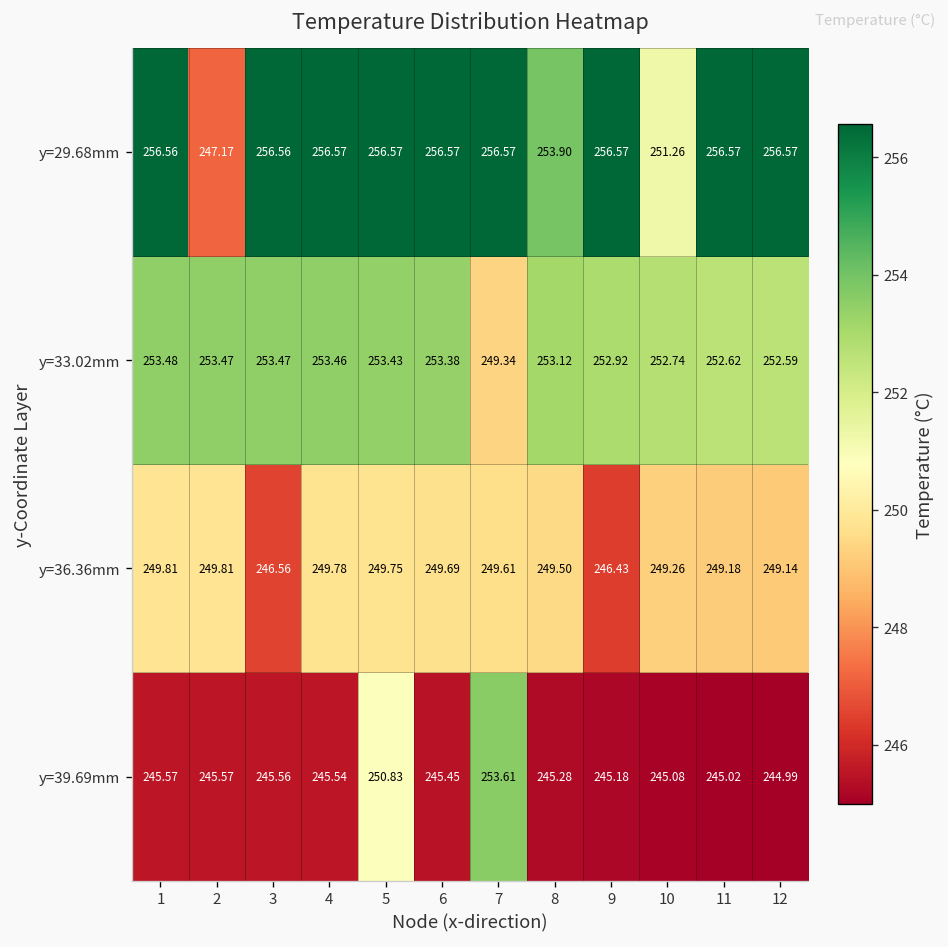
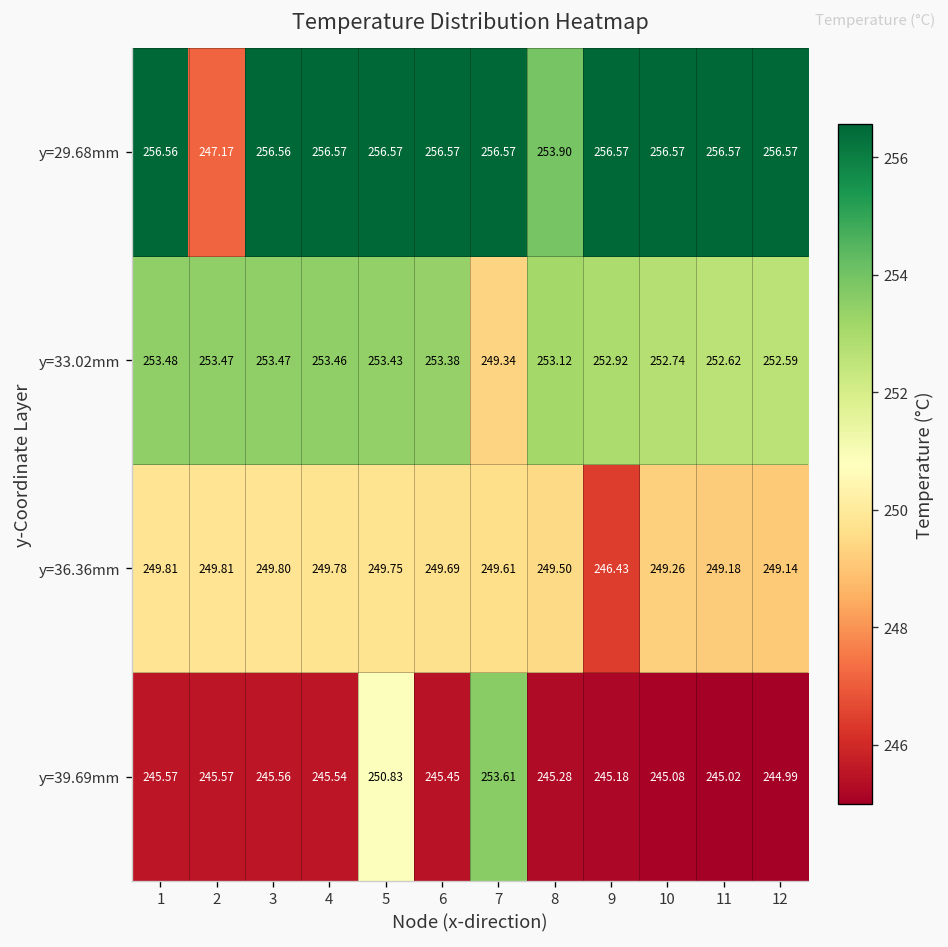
y=29.68mm, 10: 251.26 -> 256.57
y=36.36mm, 3: 246.56 -> 249.80
